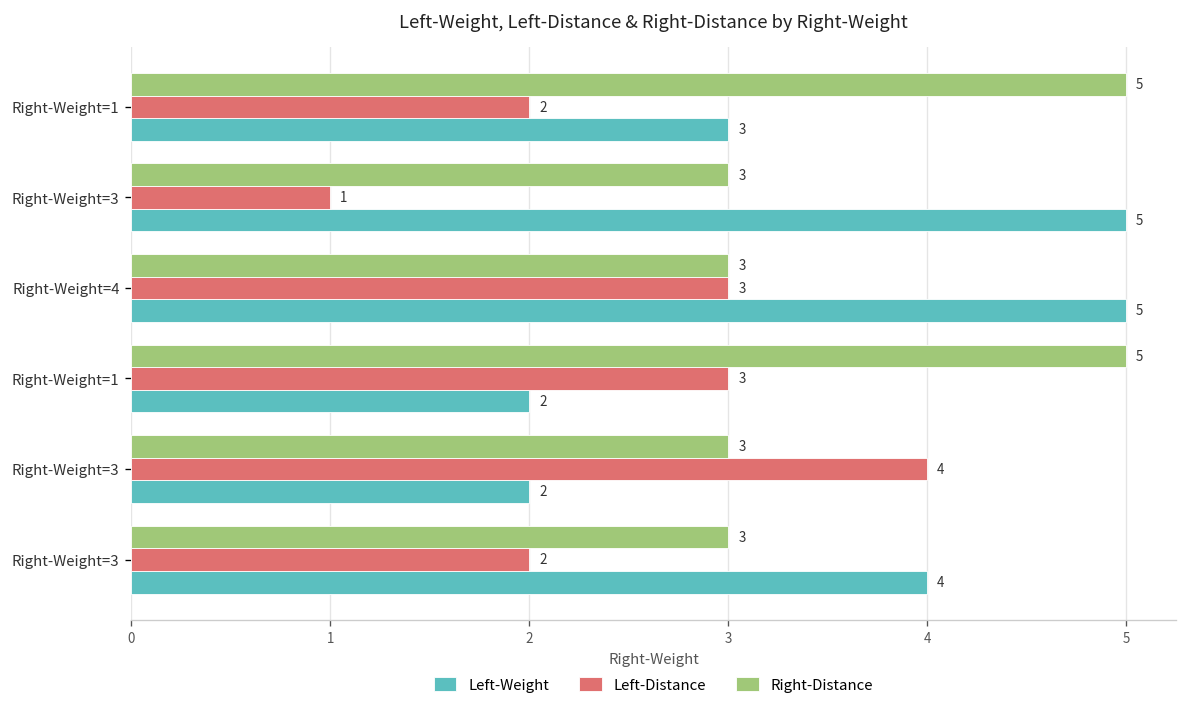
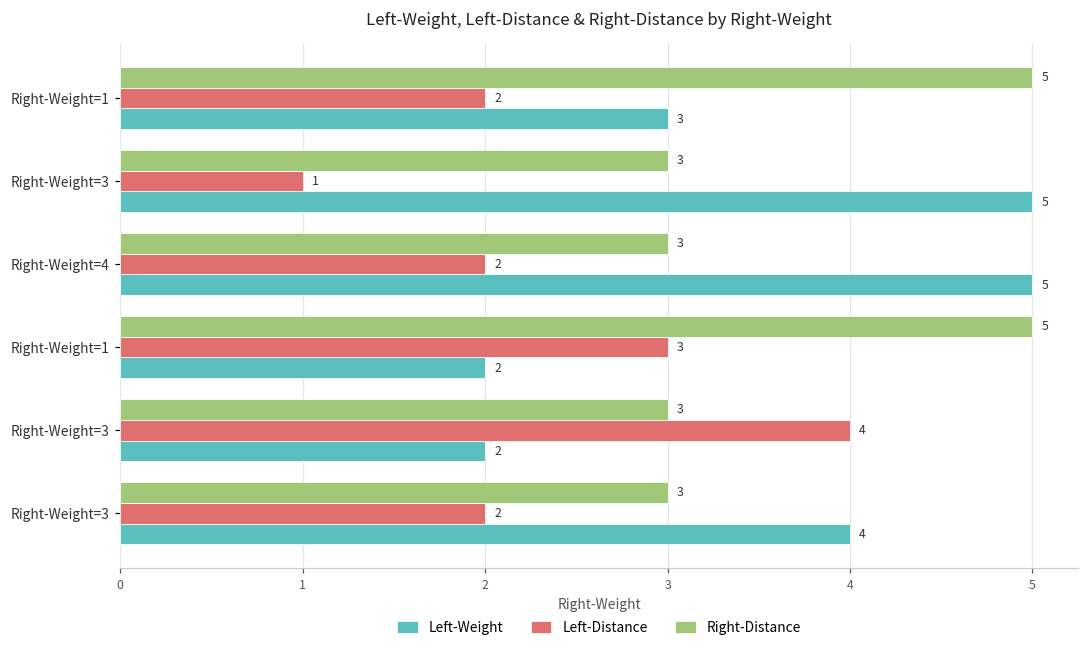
Left-Distance, Right-Weight=4: 3 -> 2
